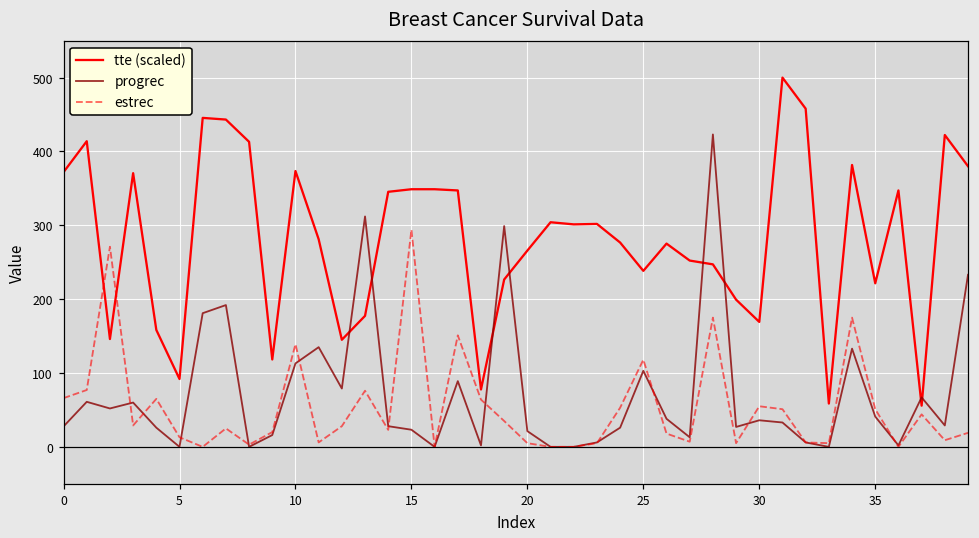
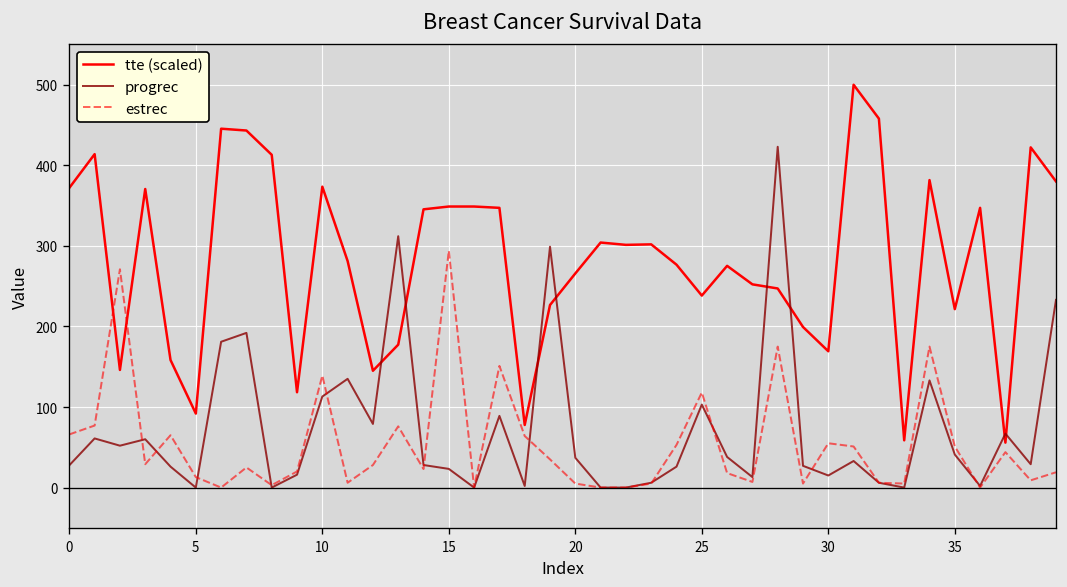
progrec, 20: 20 -> 40
progrec, 30: 40 -> 20
